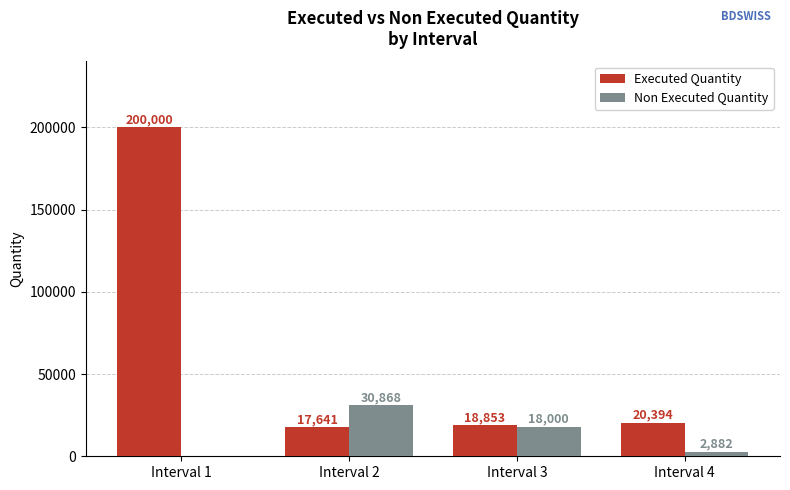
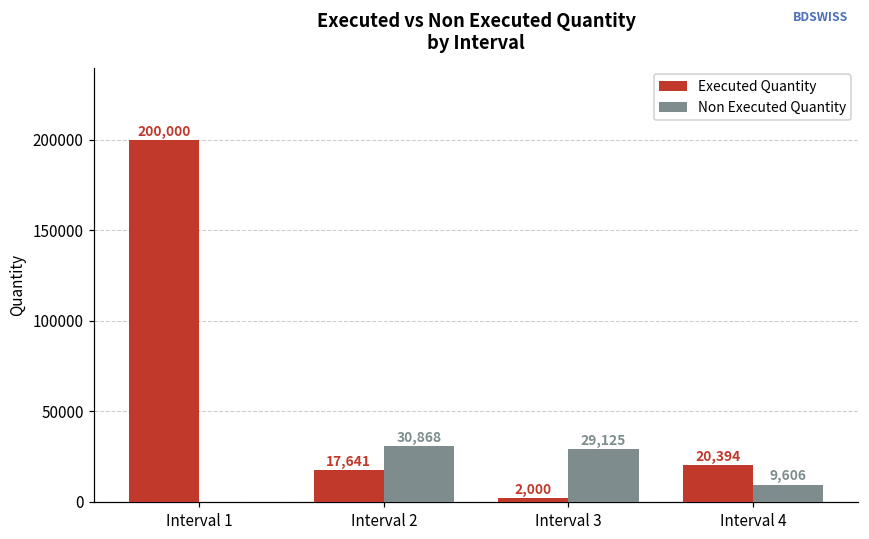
Executed Quantity, Interval 3: 18,853 -> 2,000
Non Executed Quantity, Interval 3: 18,000 -> 29,125
Non Executed Quantity, Interval 4: 2,882 -> 9,606
